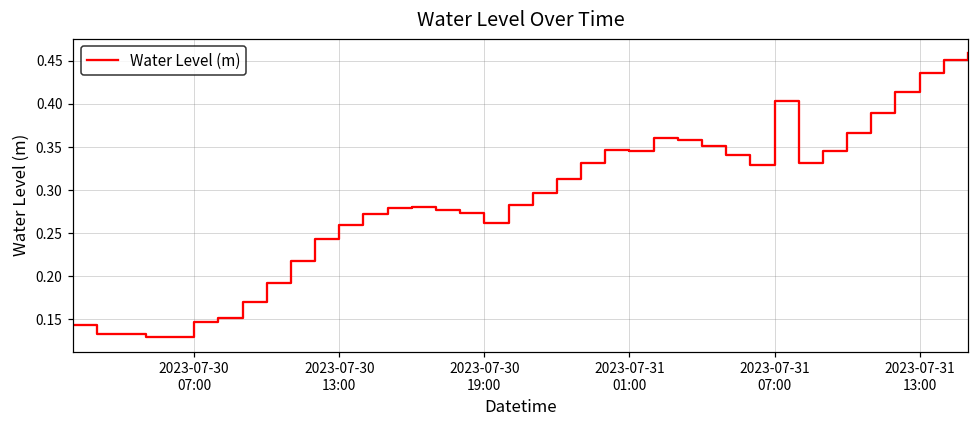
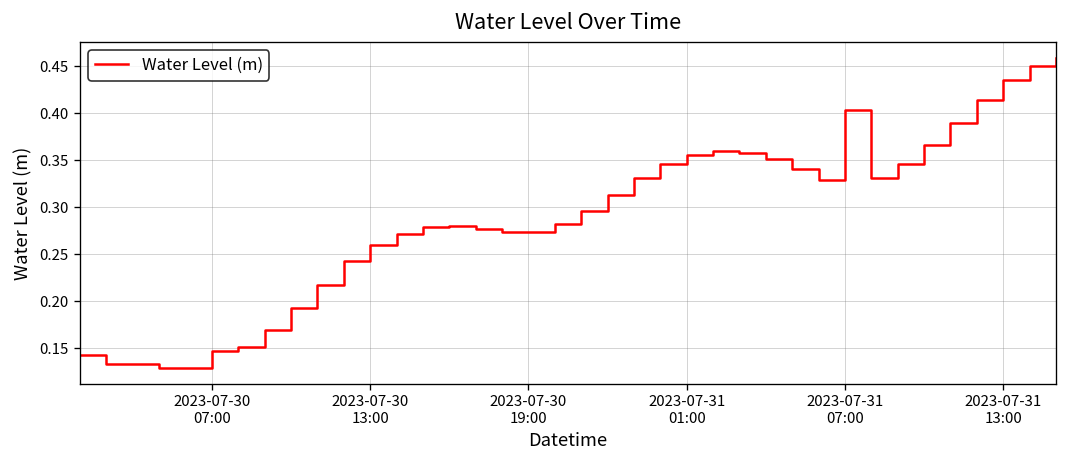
2023-07-30 19:00: 0.26 -> 0.27
2023-07-31 01:00: 0.34 -> 0.36
